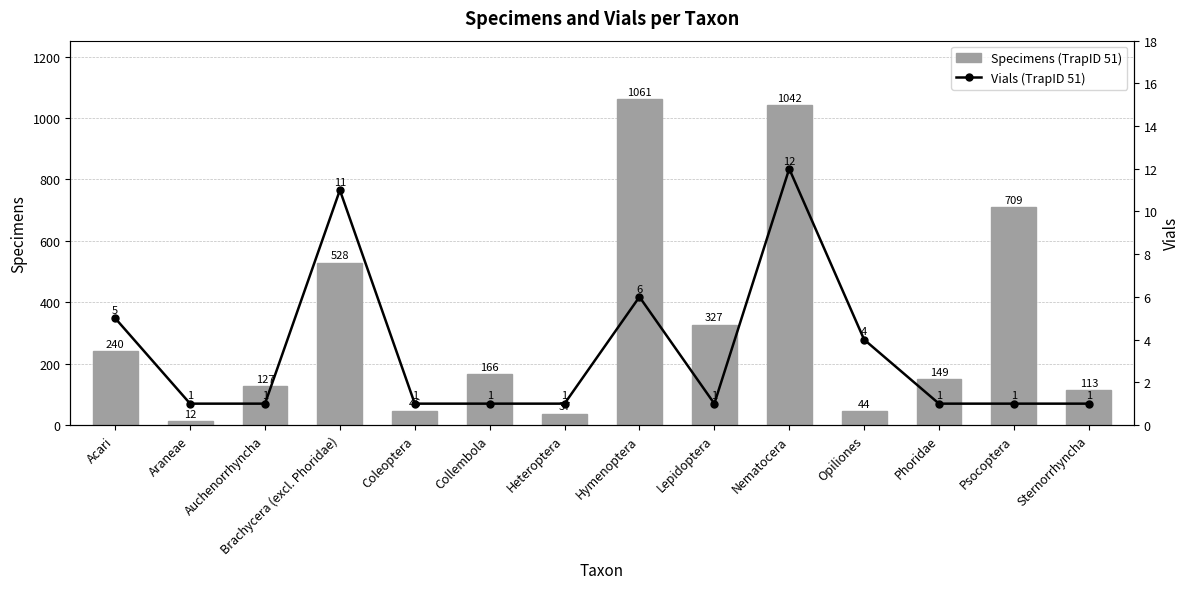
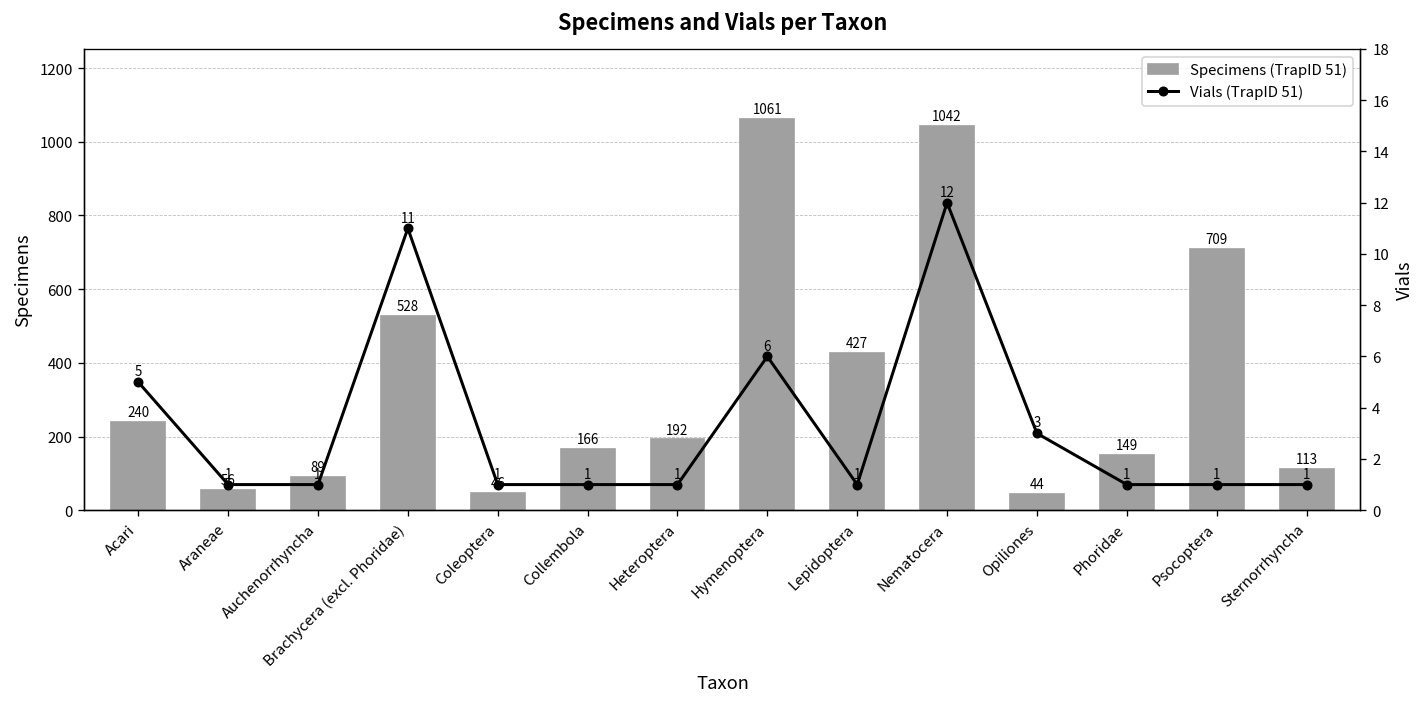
Specimens (TrapID 51), Araneae: 12 -> 56
Specimens (TrapID 51), Auchenorrhyncha: 127 -> 89
Specimens (TrapID 51), Heteroptera: 37 -> 192
Specimens (TrapID 51), Lepidoptera: 327 -> 427
Vials (TrapID 51), Opiliones: 4 -> 3
